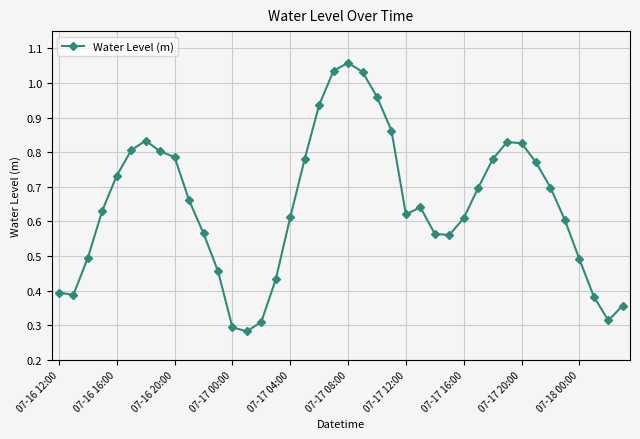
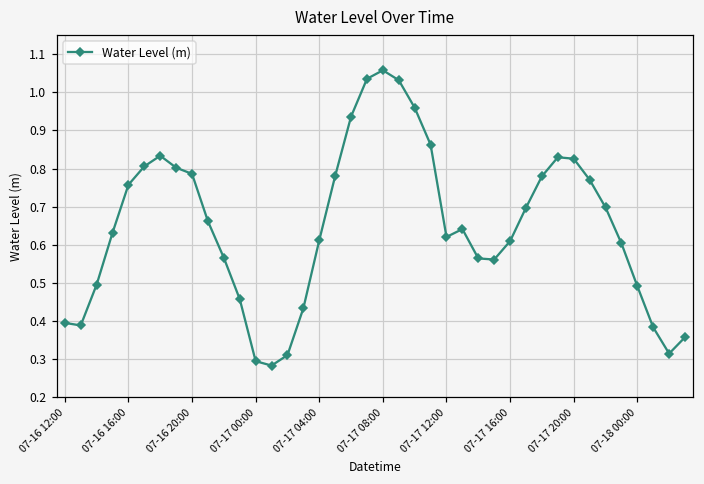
07-16 16:00: 0.73 -> 0.76
